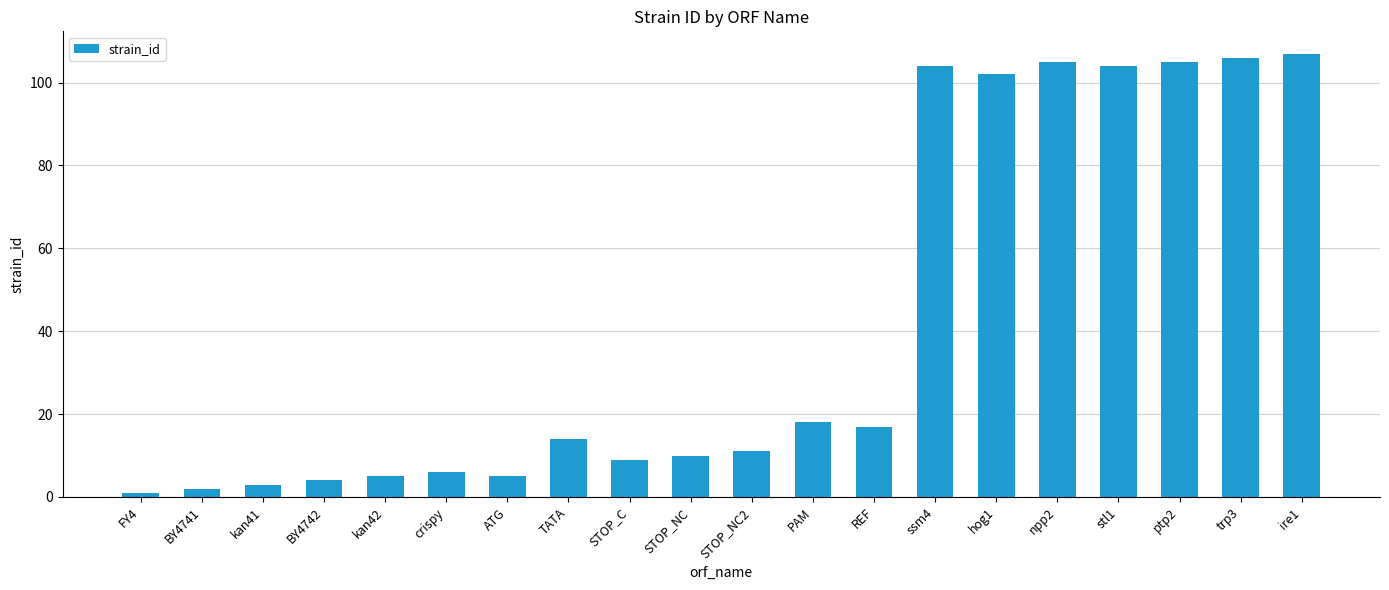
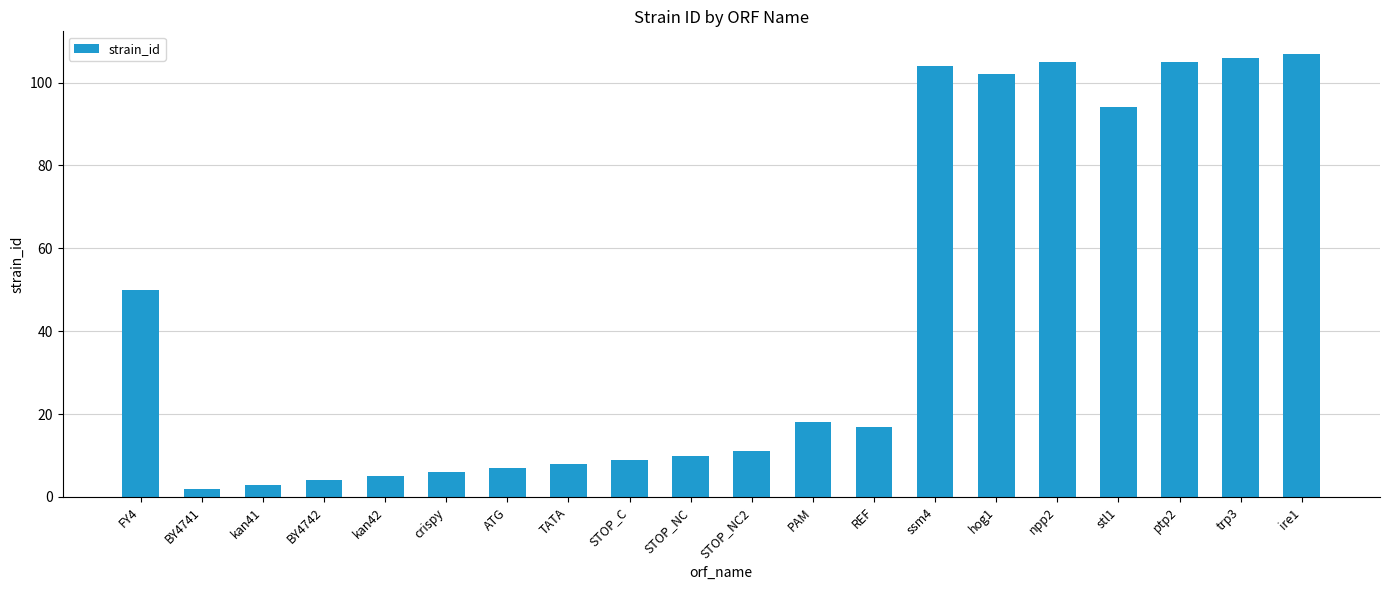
FY4: 1 -> 50
ATG: 5 -> 7
TATA: 14 -> 8
stl1: 104 -> 94
